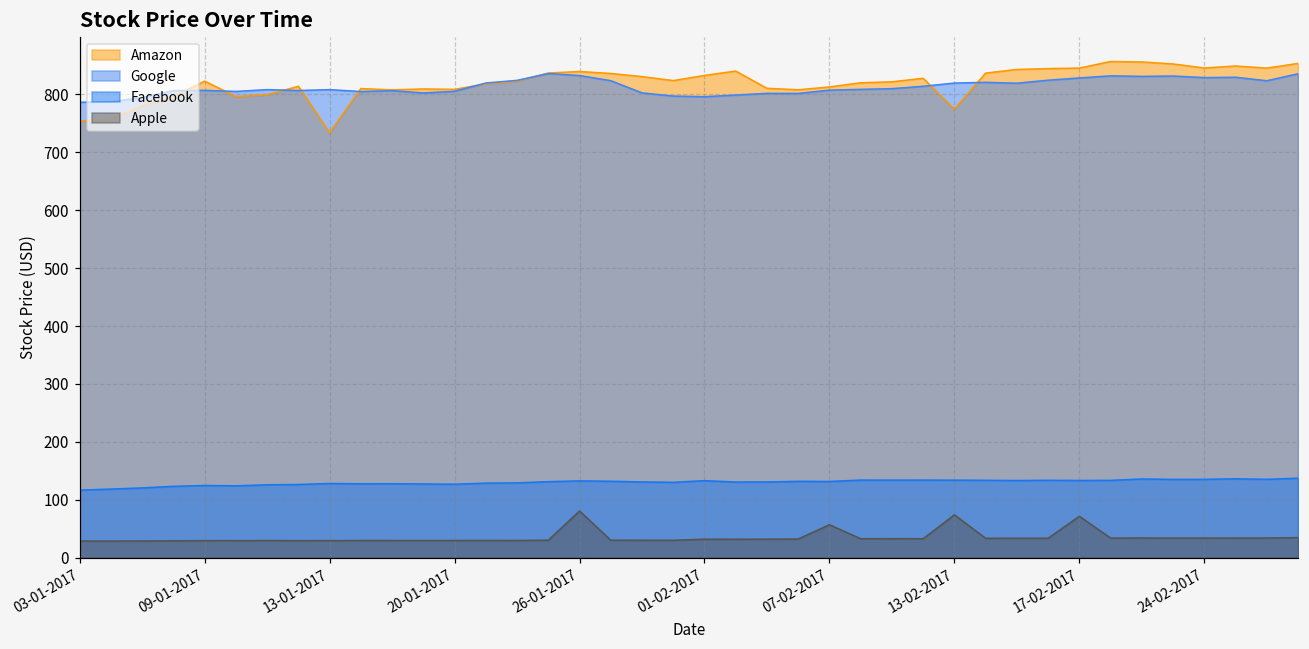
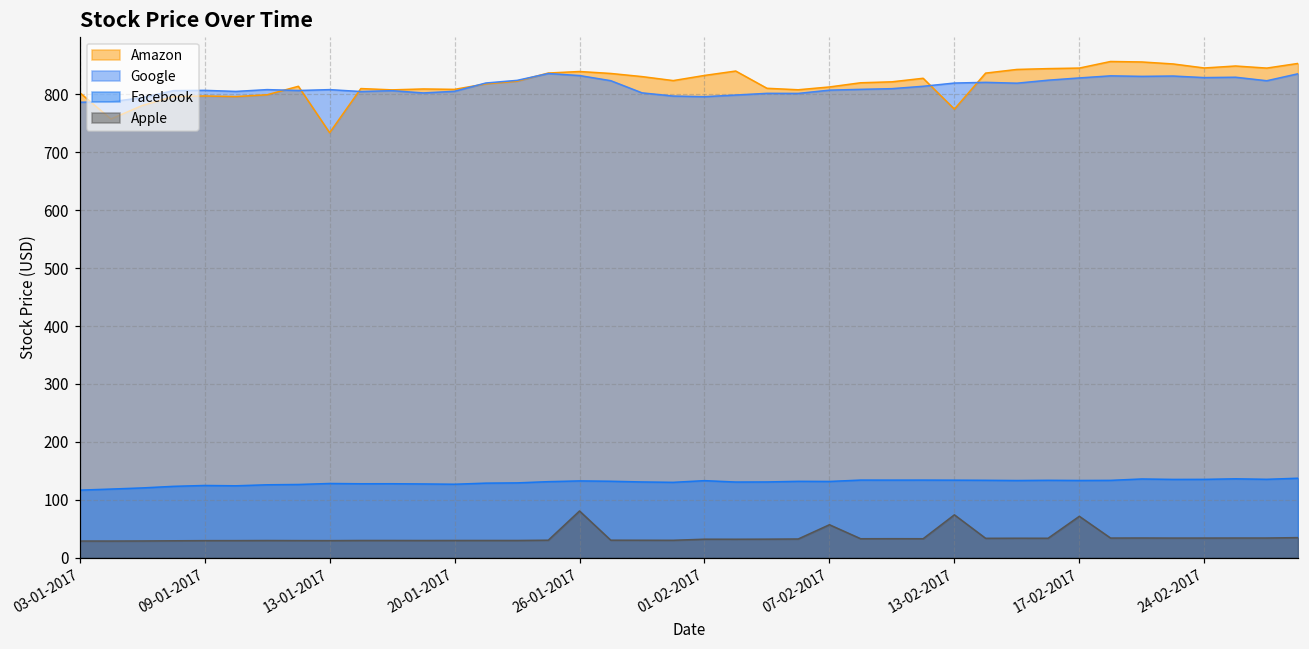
Amazon, 03-01-2017: 750 -> 800
Amazon, 09-01-2017: 820 -> 800
